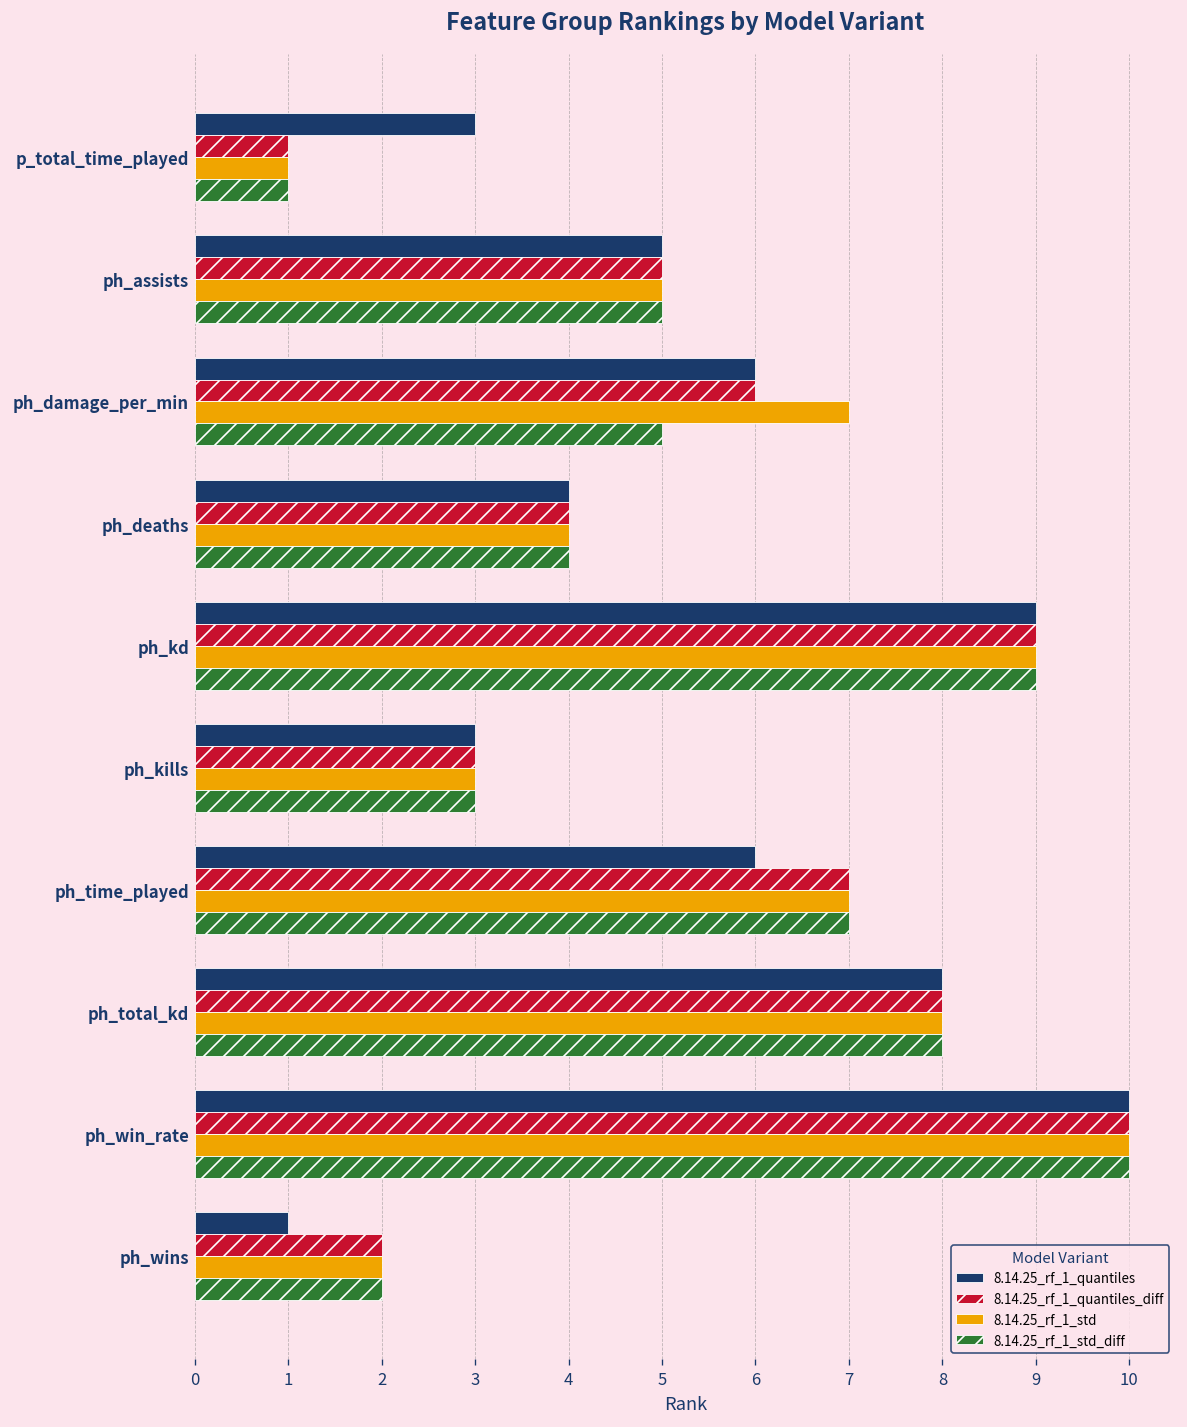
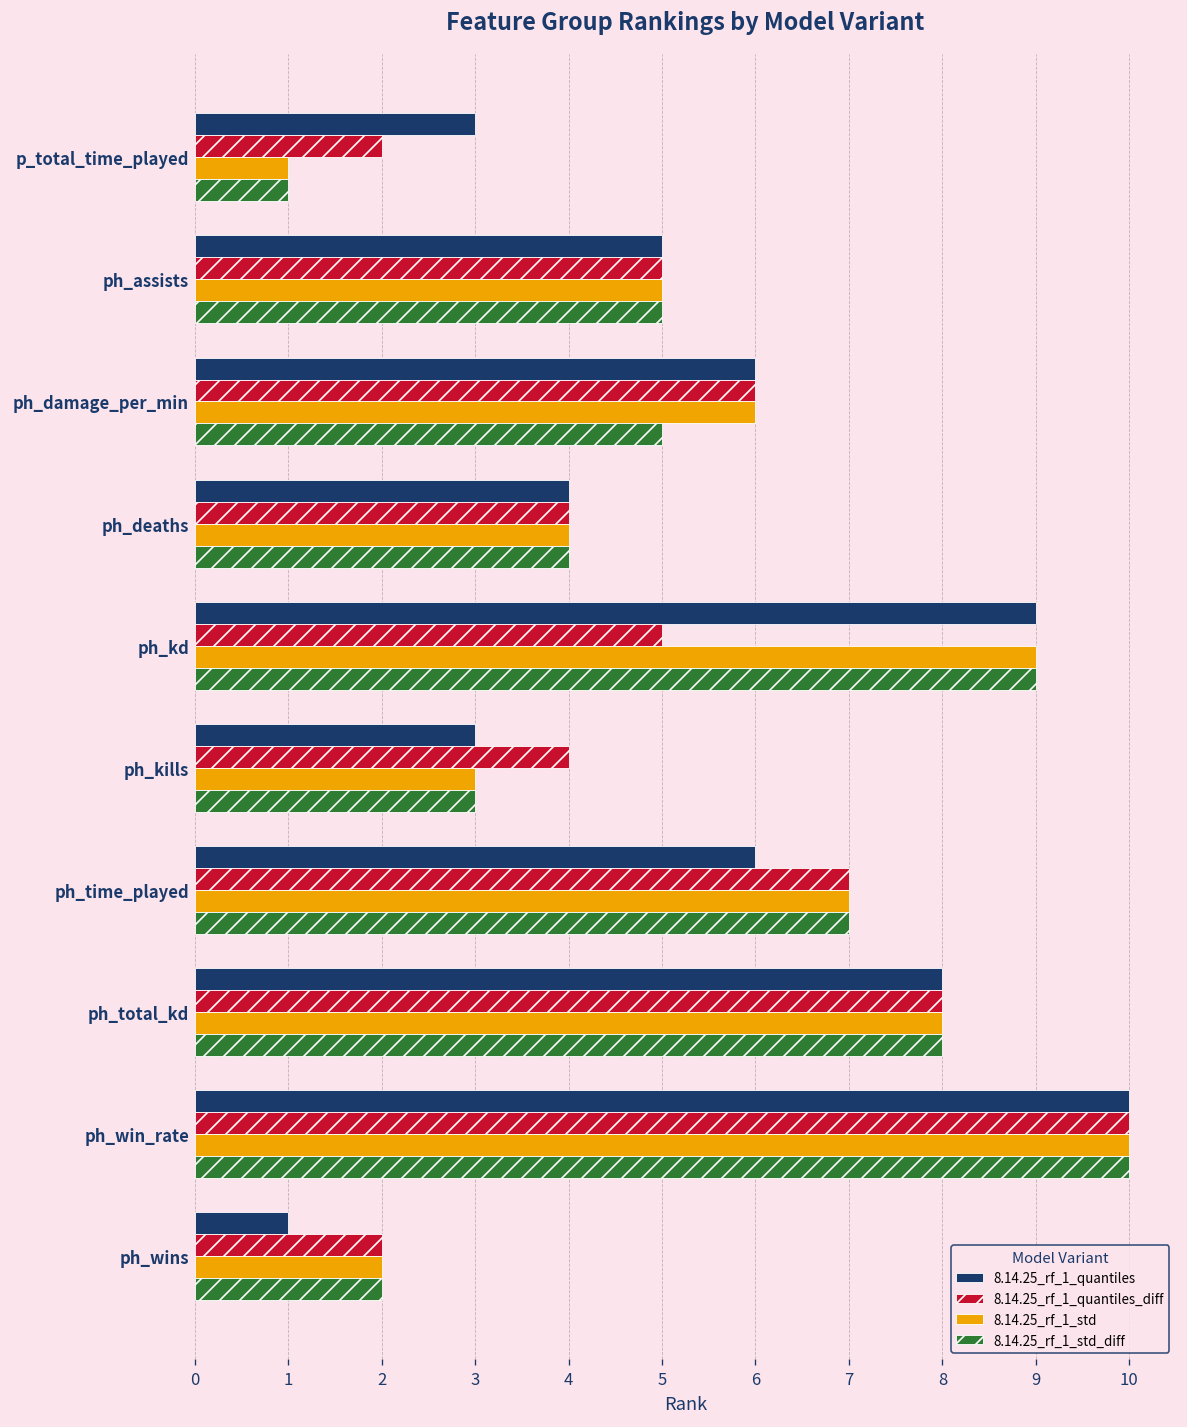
8.14.25_rf_1_quantiles_diff, p_total_time_played: 1 -> 2
8.14.25_rf_1_std, ph_damage_per_min: 7 -> 6
8.14.25_rf_1_quantiles_diff, ph_kd: 9 -> 5
8.14.25_rf_1_quantiles_diff, ph_kills: 3 -> 4
